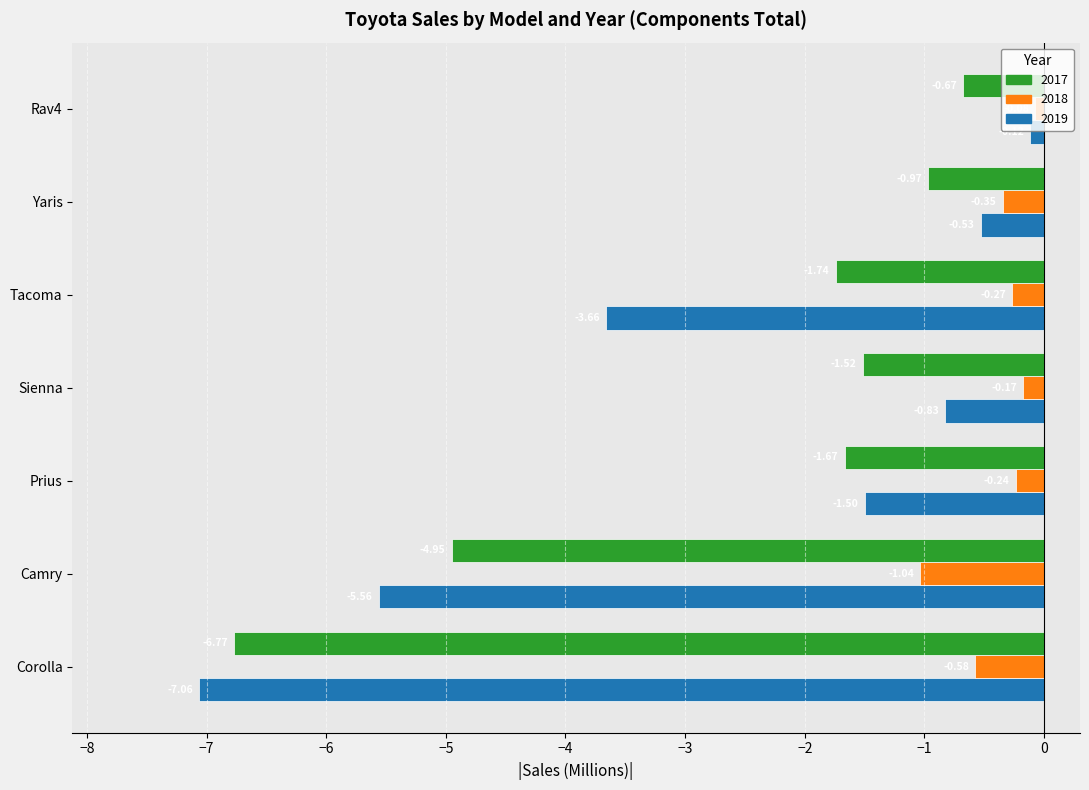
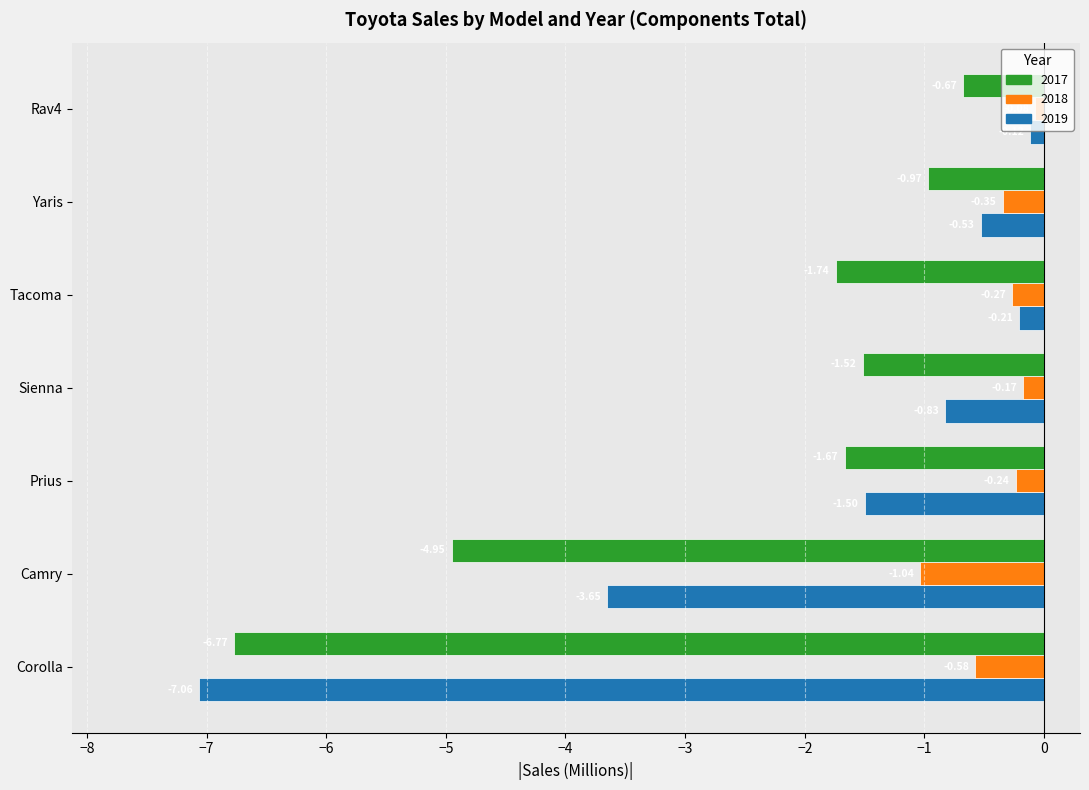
2019, Tacoma: -3.66 -> -0.21
2019, Camry: -5.56 -> -3.65
